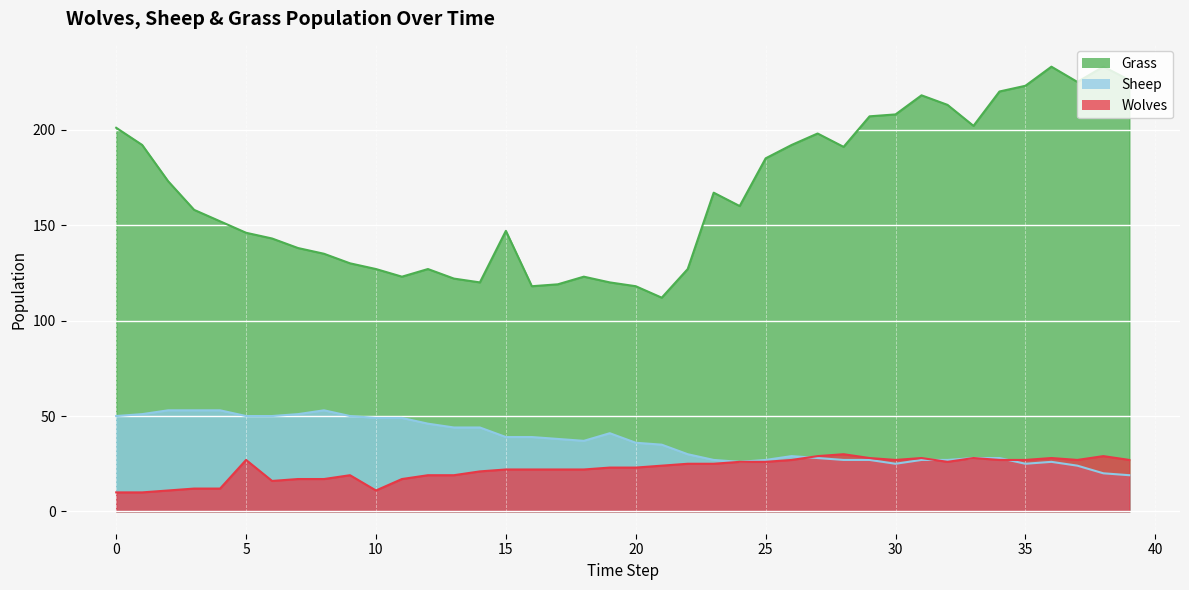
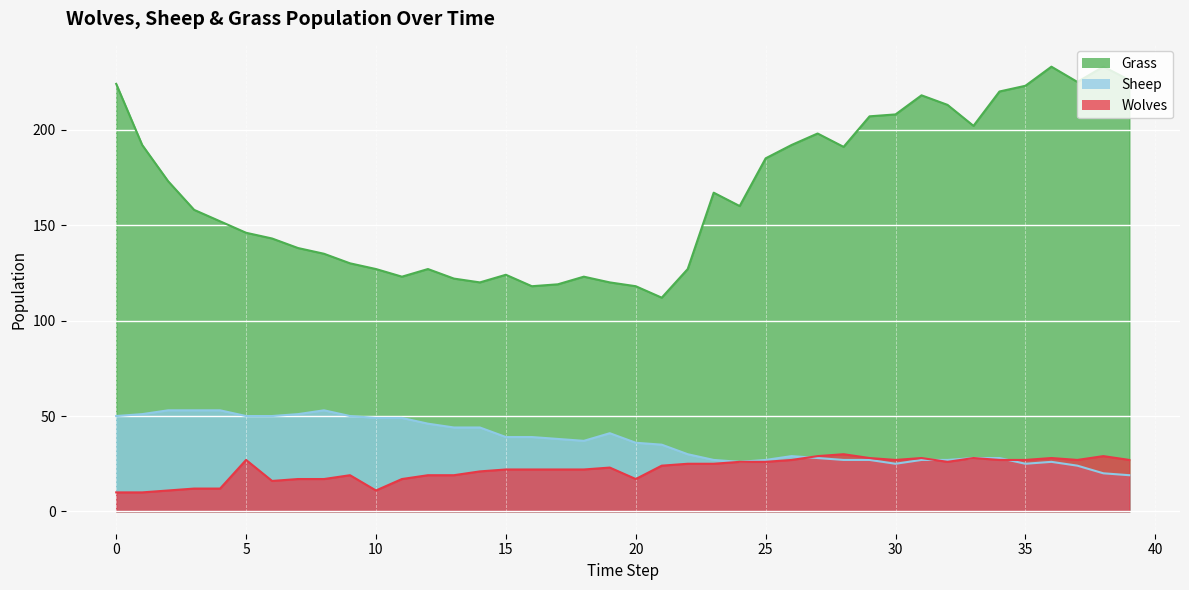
Grass, 0: 201 -> 224
Grass, 15: 147 -> 124
Wolves, 20: 23 -> 17
